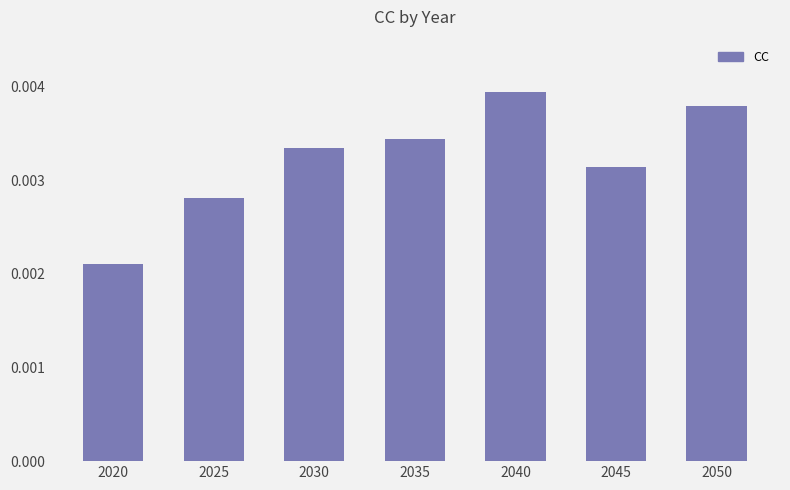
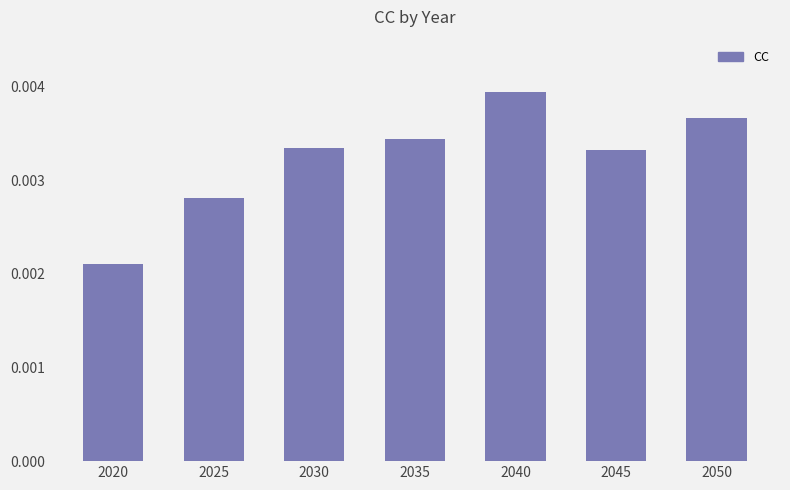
2045: 0.0031 -> 0.0033
2050: 0.0038 -> 0.0037
